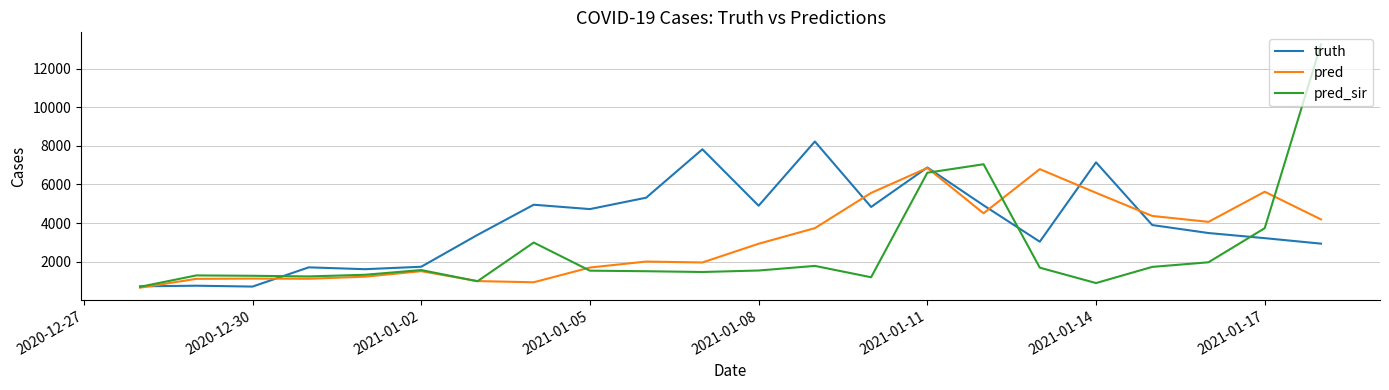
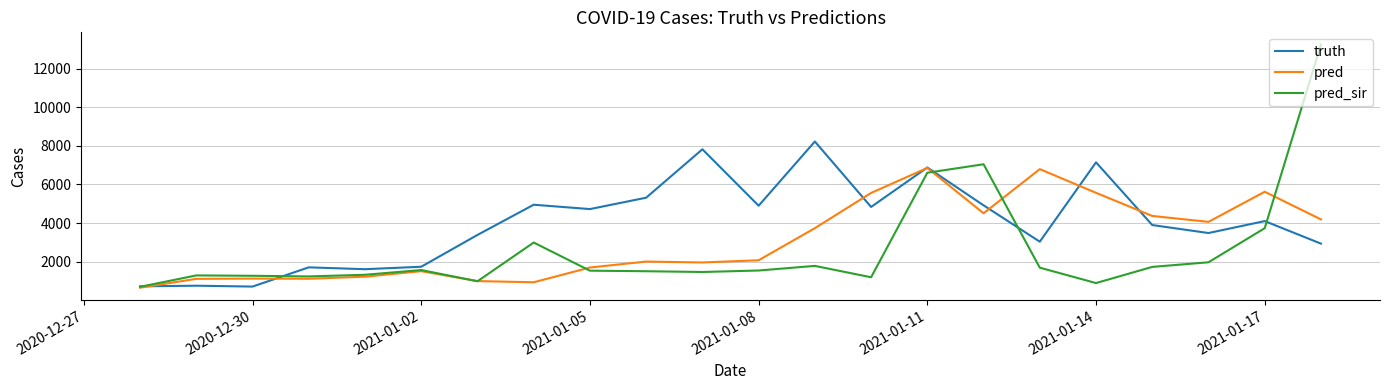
pred, 2021-01-08: 2900 -> 2100
truth, 2021-01-17: 3200 -> 4100
